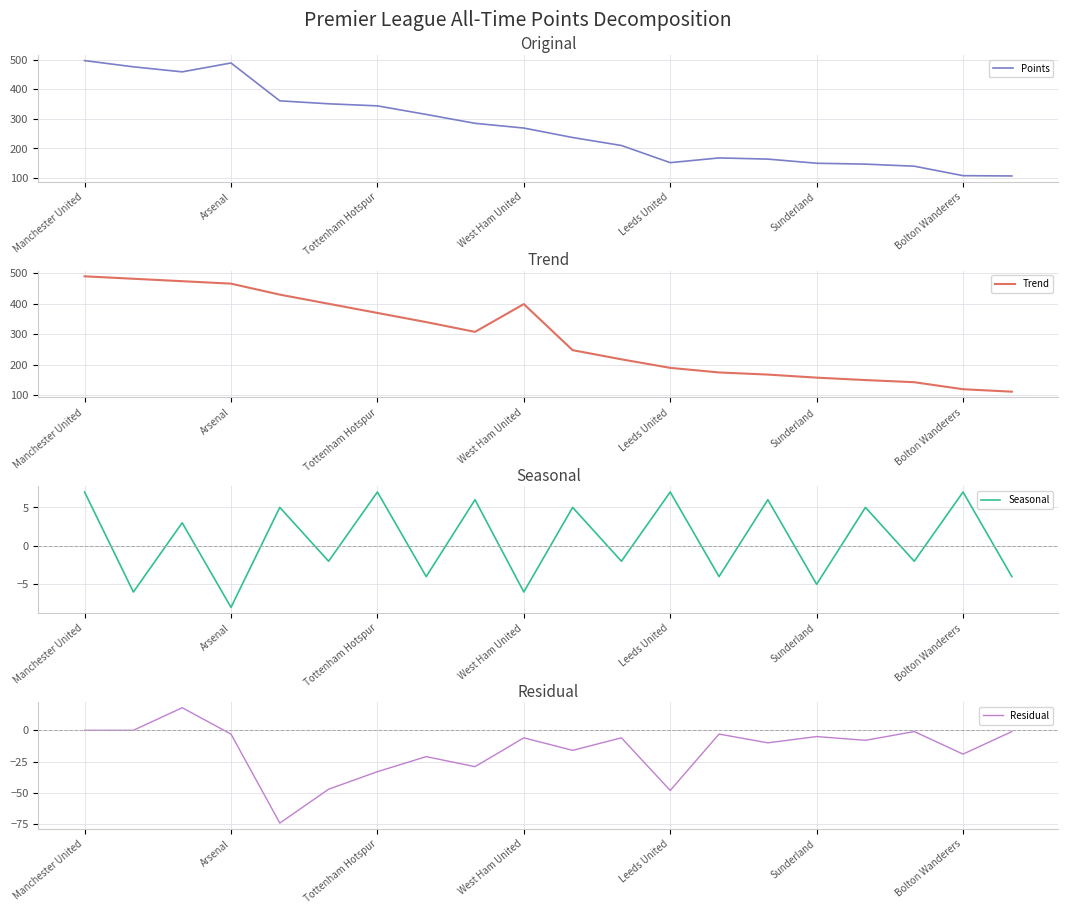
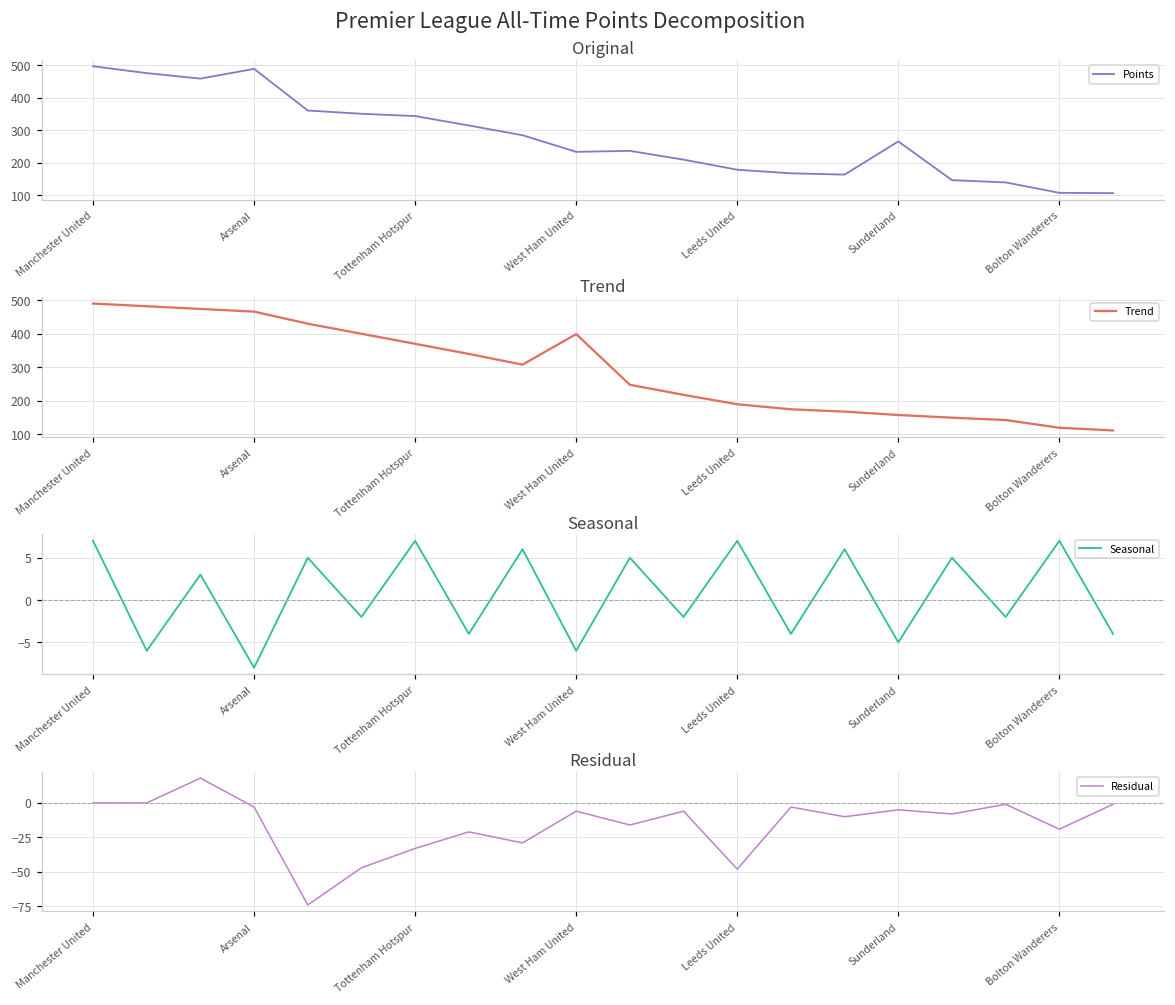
Original, West Ham United: 270 -> 230
Original, Leeds United: 150 -> 180
Original, Sunderland: 150 -> 270
